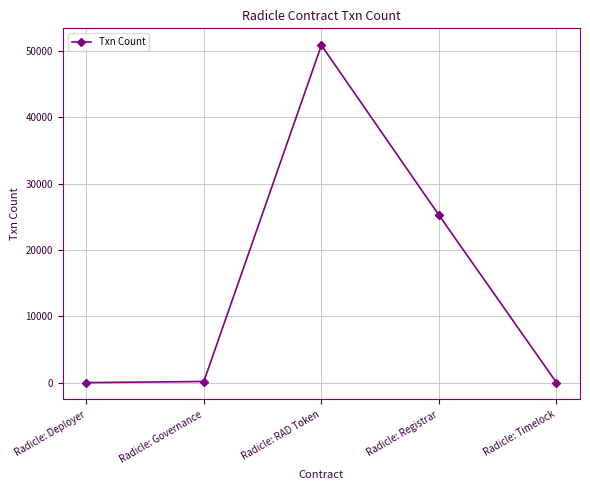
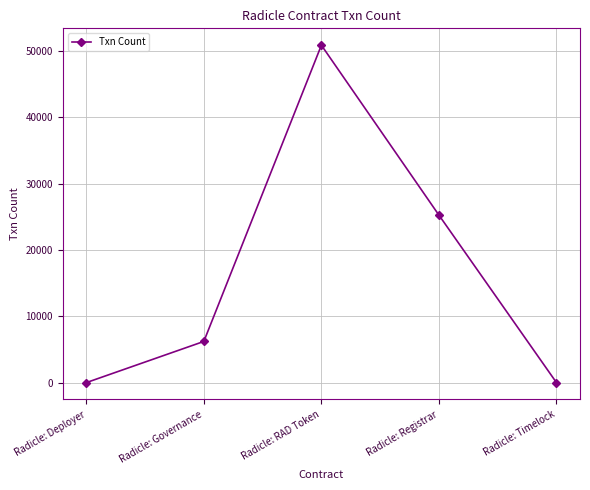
Radicle: Governance: 0 -> 6000
